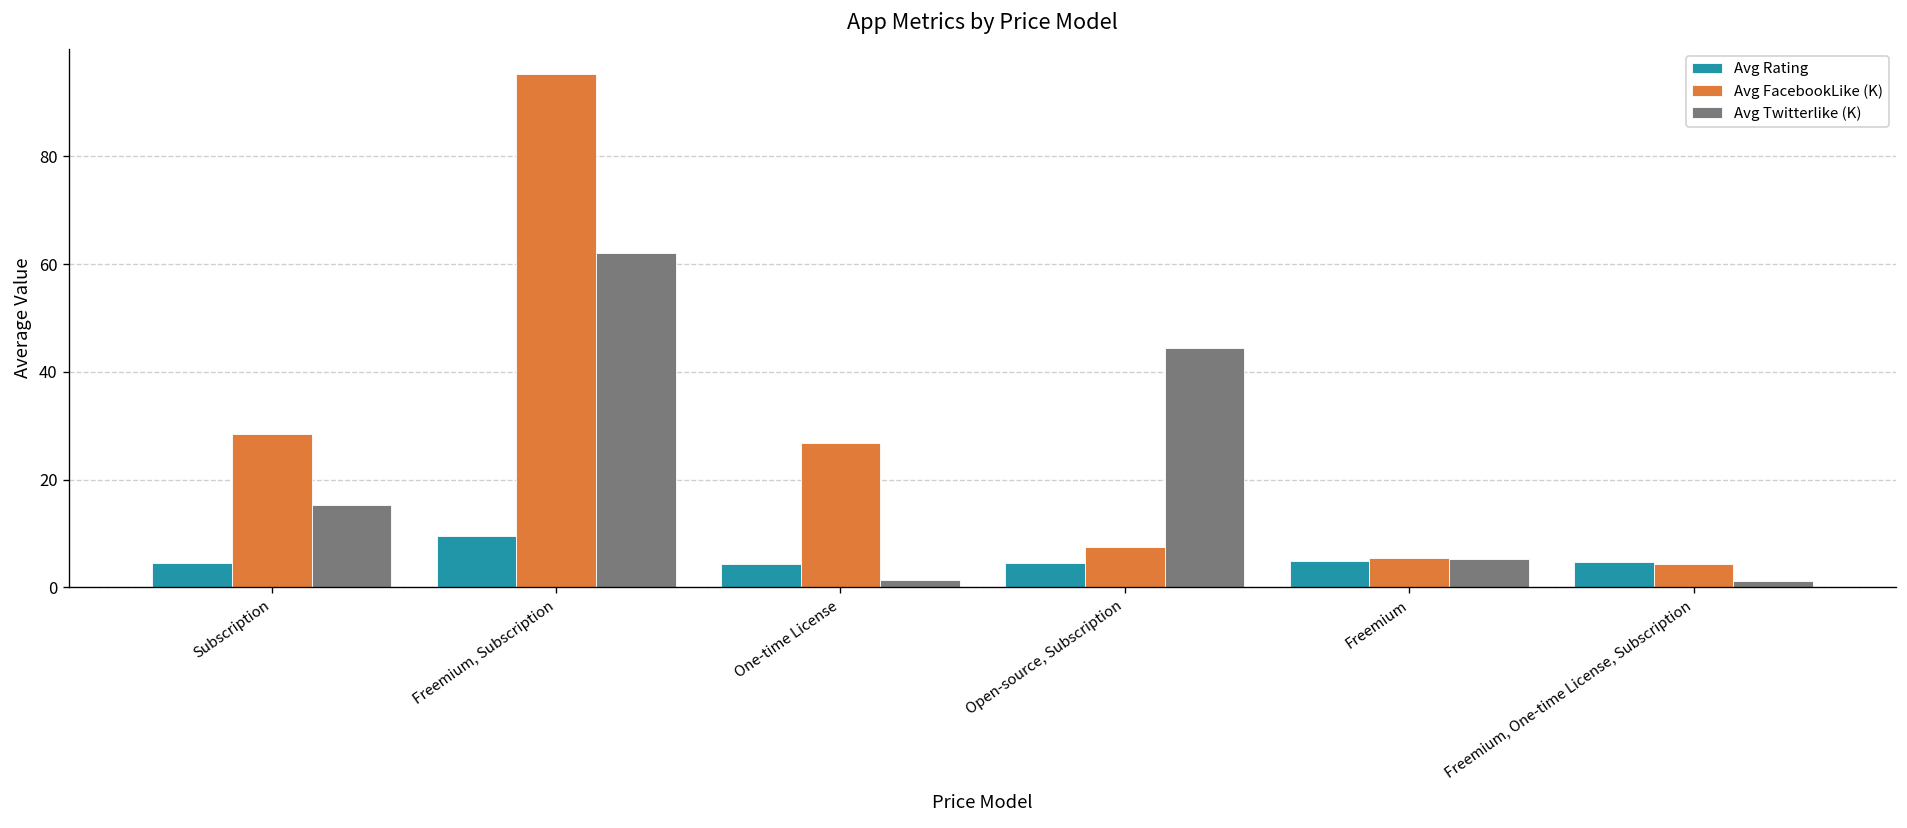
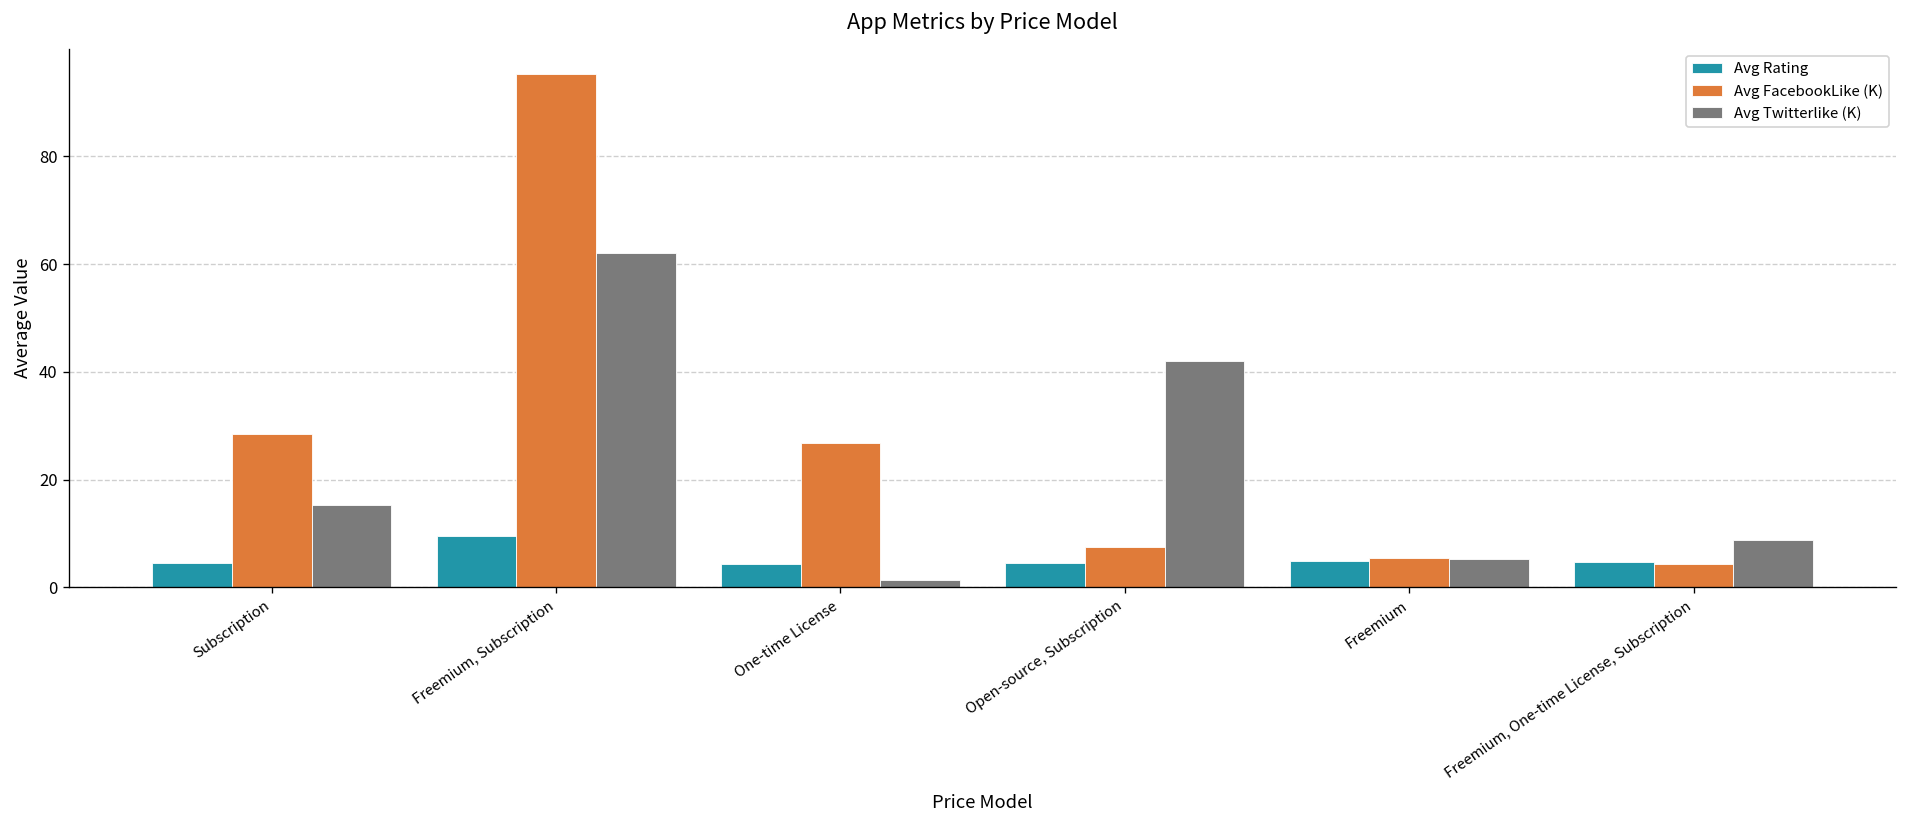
Avg Twitterlike (K), Open-source, Subscription: 44 -> 42
Avg Twitterlike (K), Freemium, One-time License, Subscription: 1 -> 9
